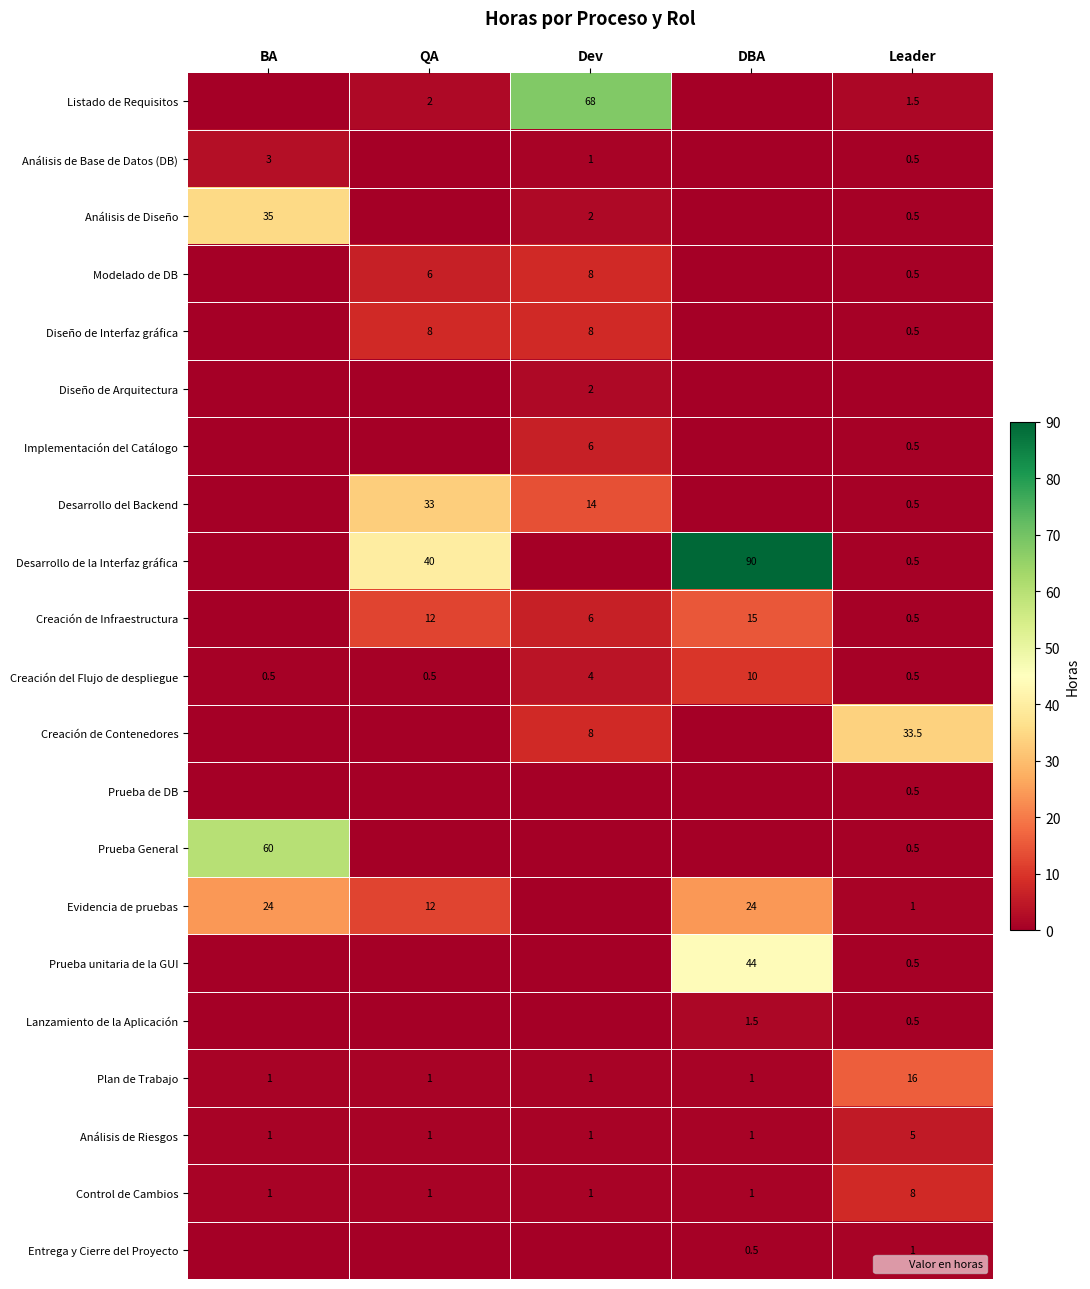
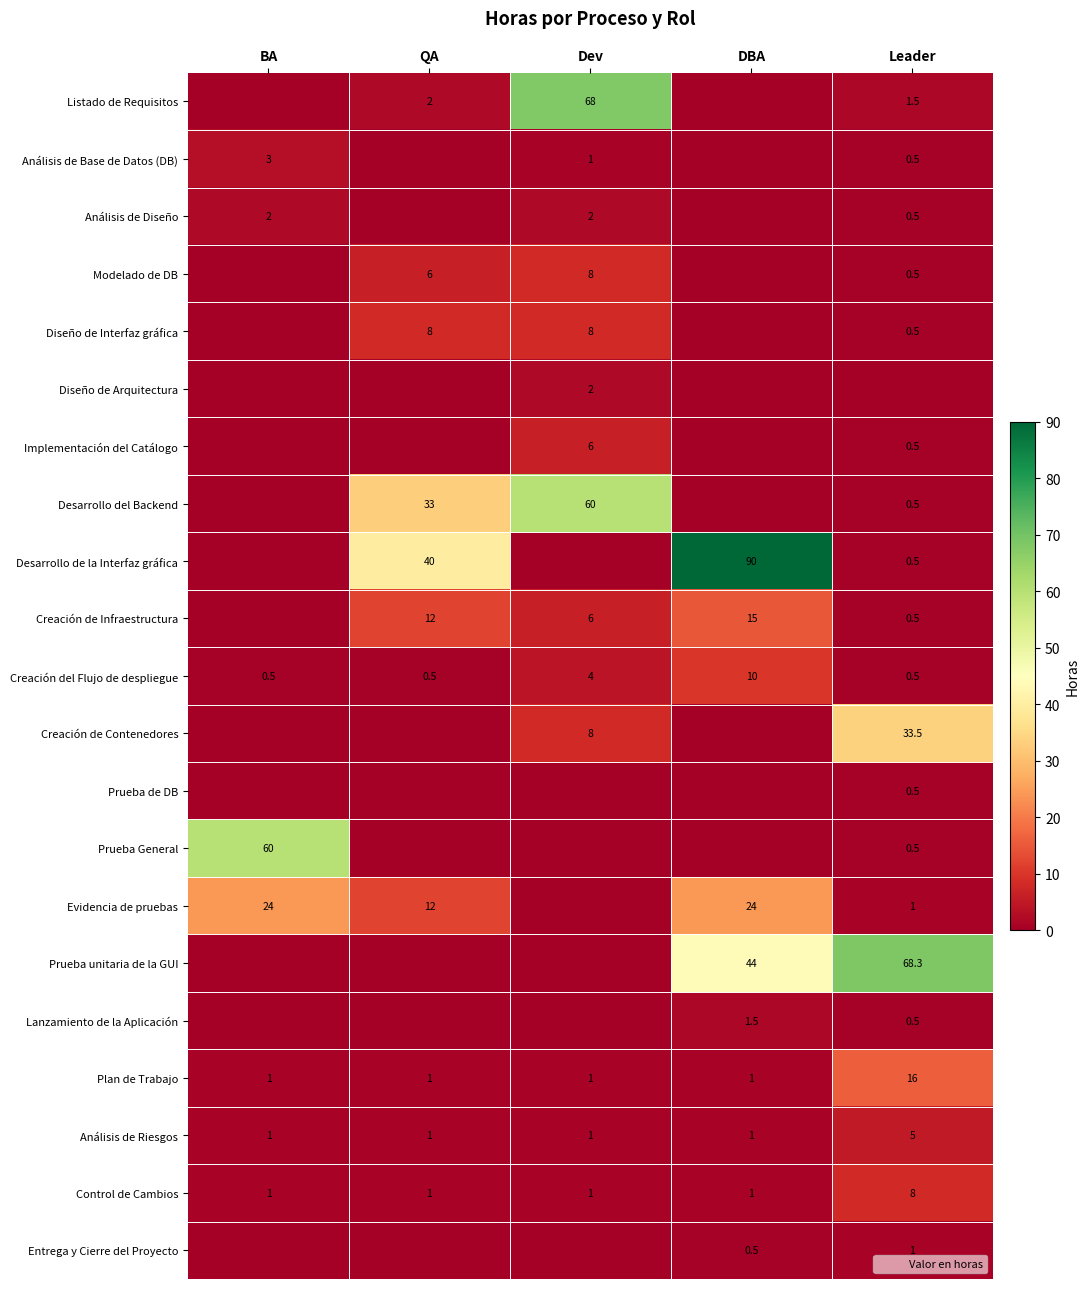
Análisis de Diseño, BA: 35 -> 2
Desarrollo del Backend, Dev: 14 -> 60
Prueba unitaria de la GUI, Leader: 0.5 -> 68.3
